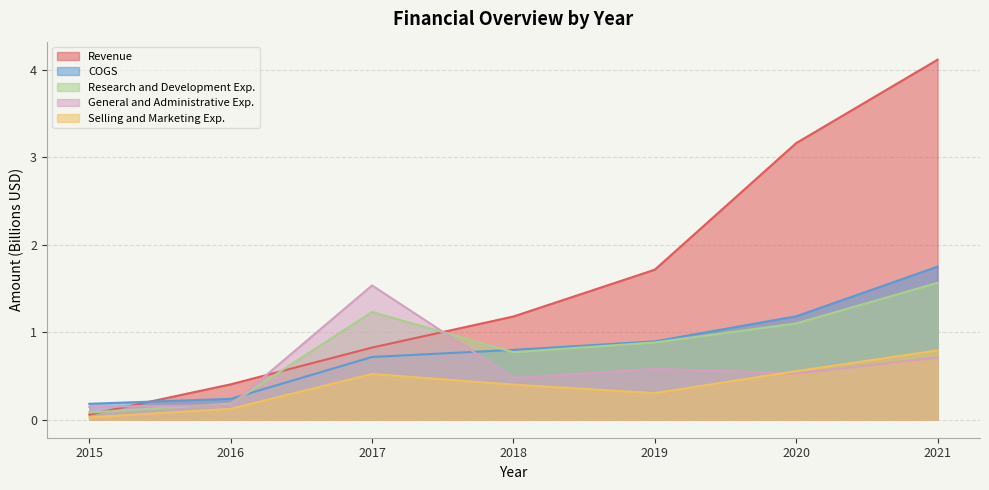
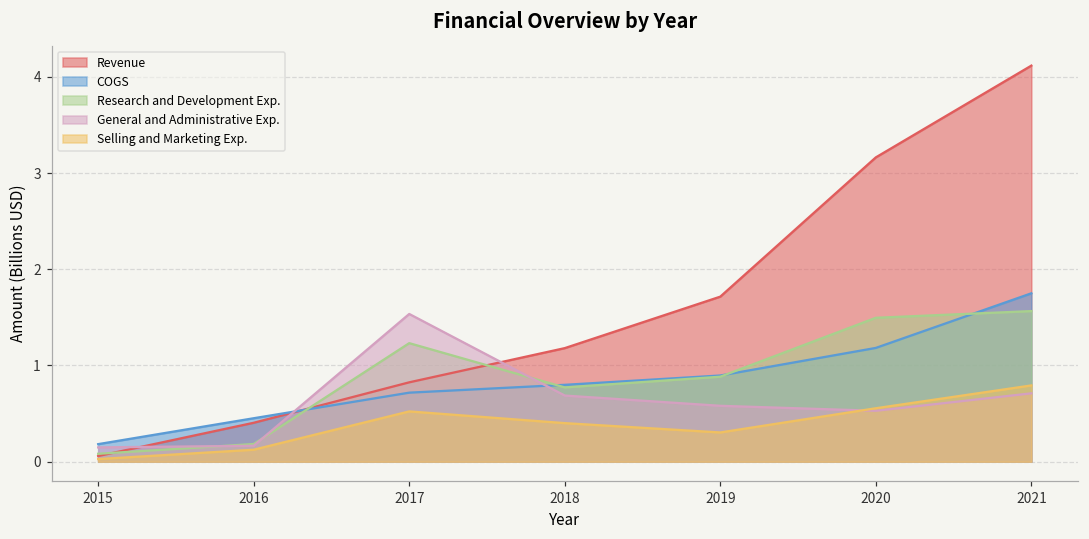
COGS, 2016: 0.2 -> 0.5
General and Administrative Exp., 2018: 0.5 -> 0.7
Research and Development Exp., 2020: 1.1 -> 1.5
